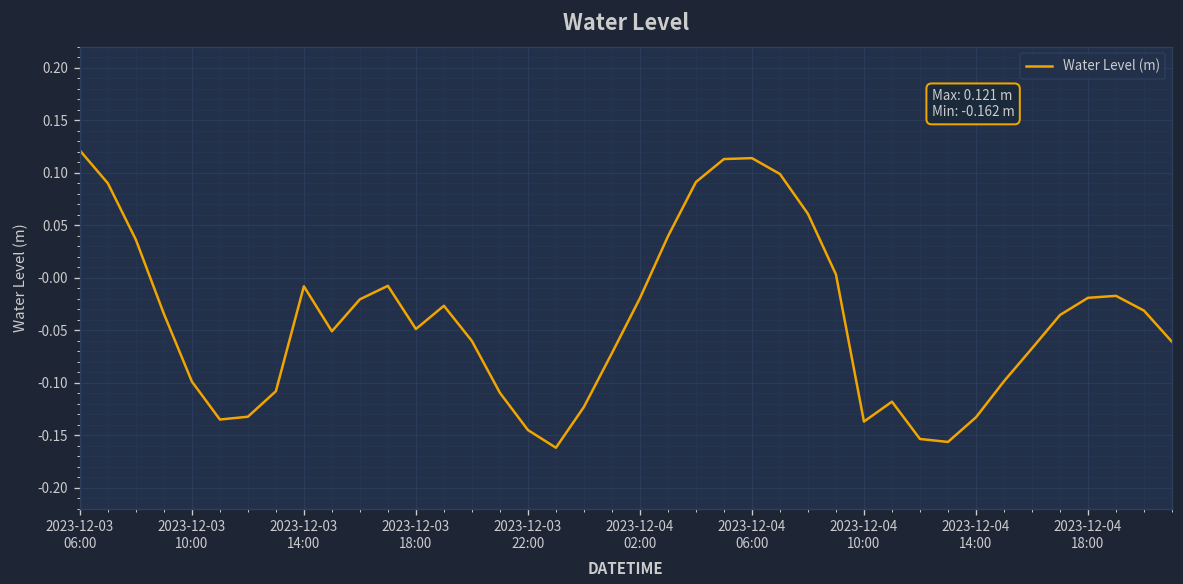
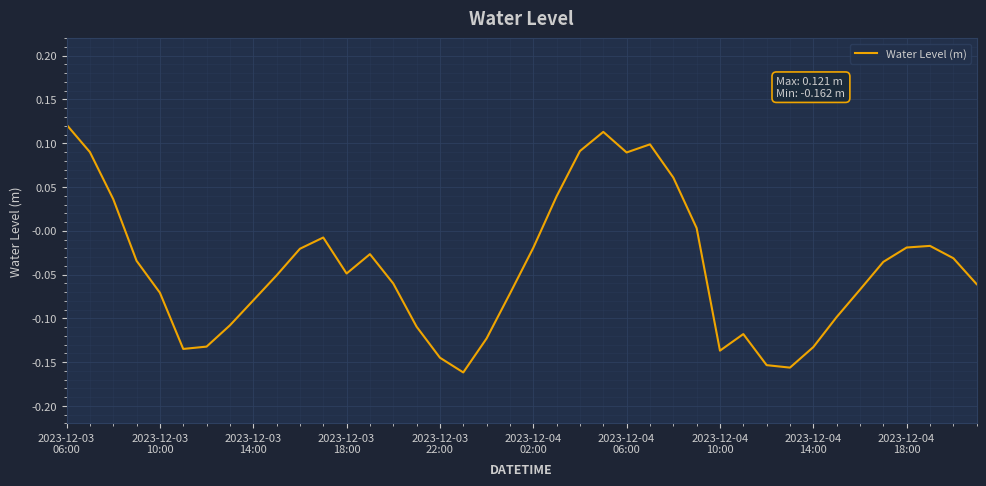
2023-12-03 10:00: -0.10 -> -0.07
2023-12-03 14:00: -0.01 -> -0.08
2023-12-04 06:00: 0.11 -> 0.09
